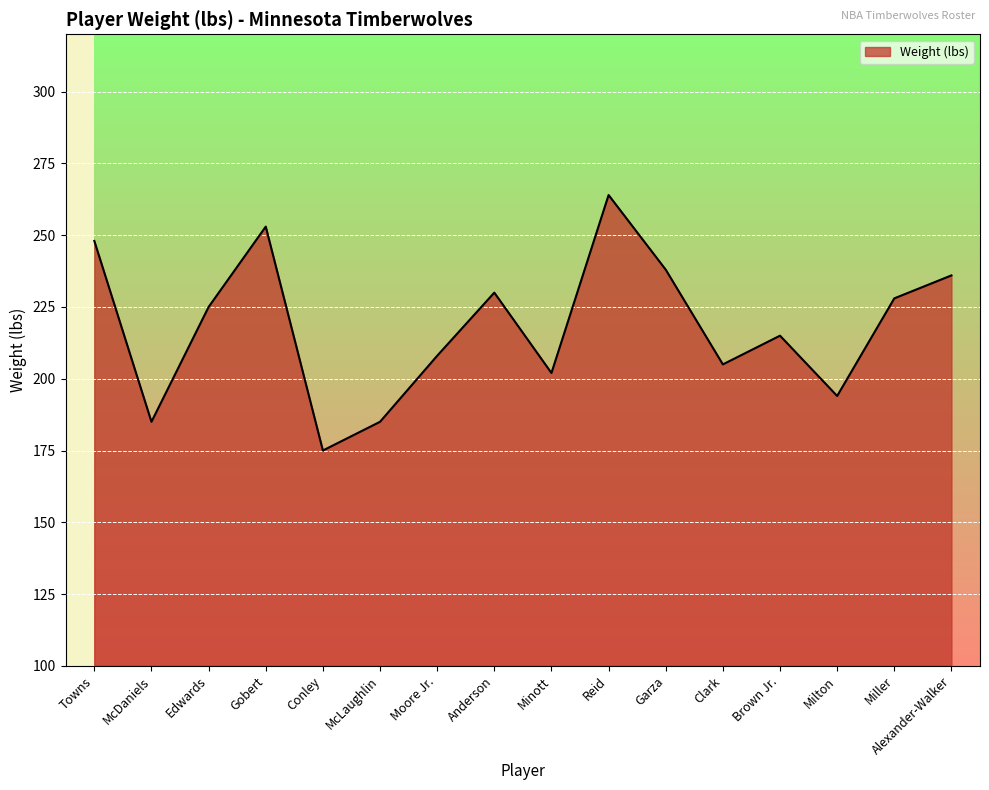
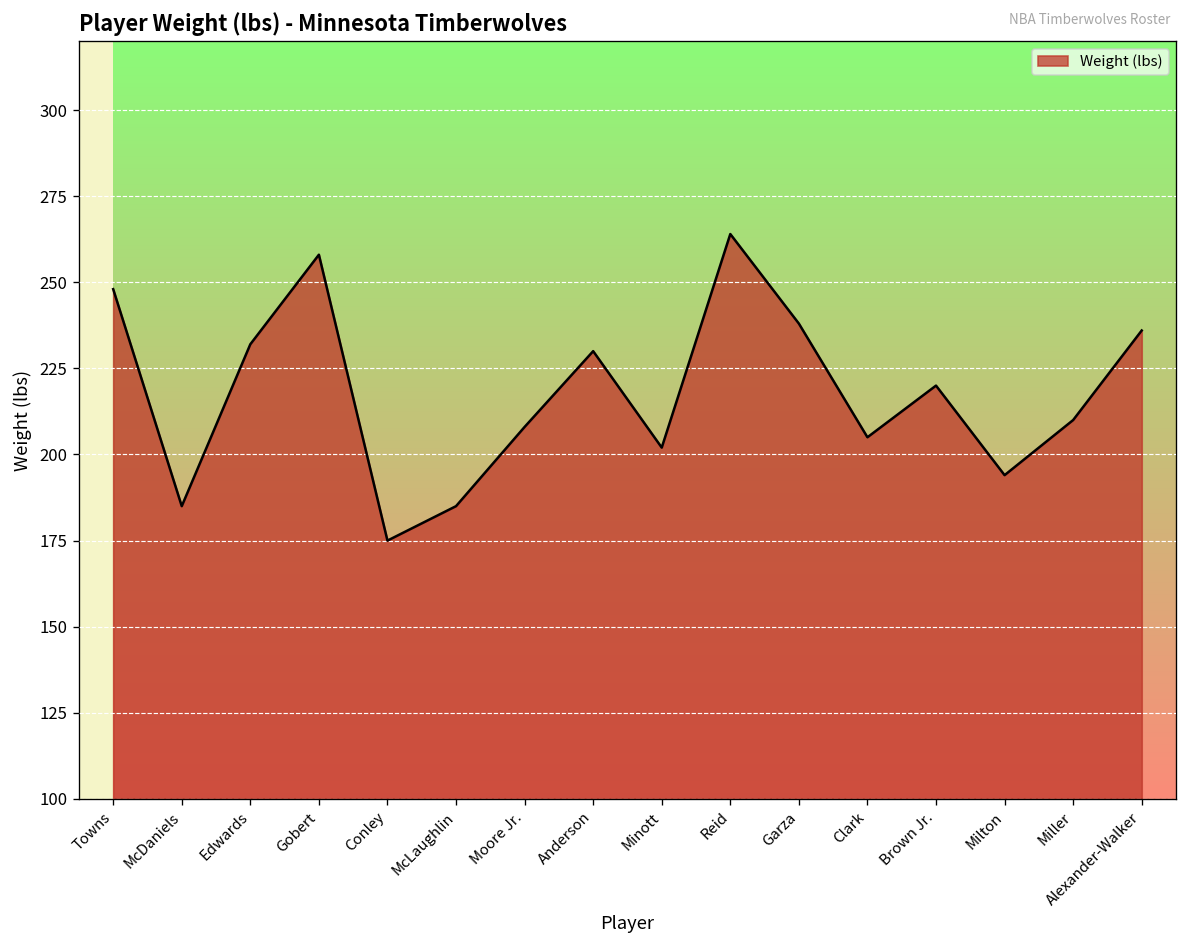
Edwards: 225 -> 232
Gobert: 253 -> 258
Brown Jr.: 215 -> 220
Miller: 228 -> 210
